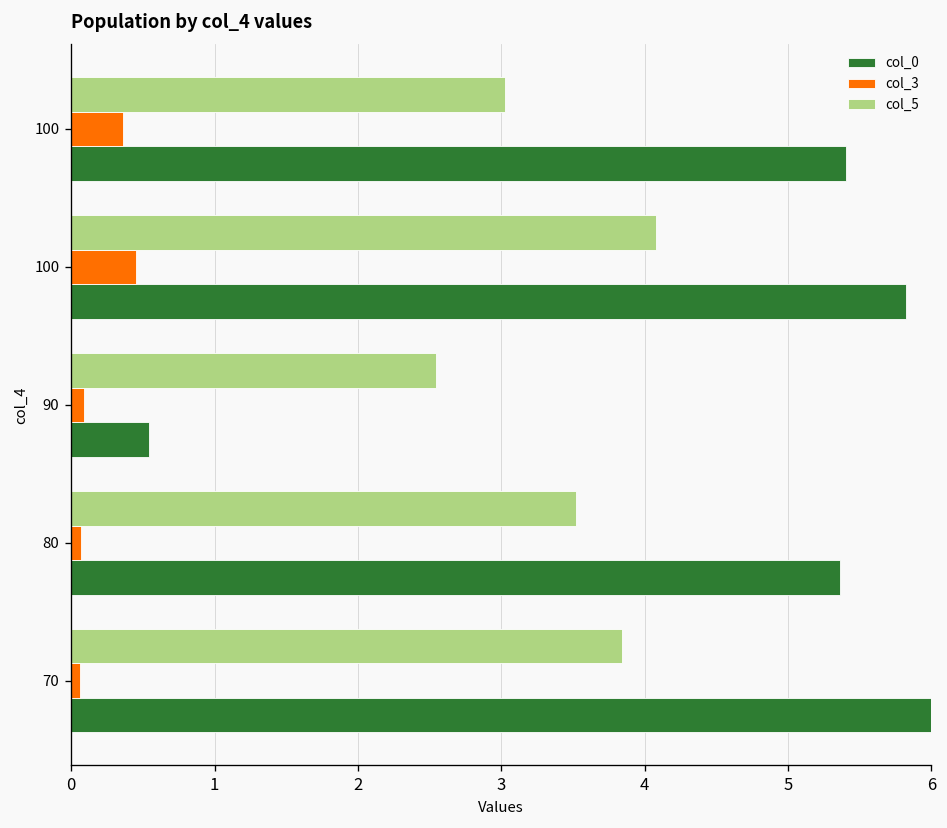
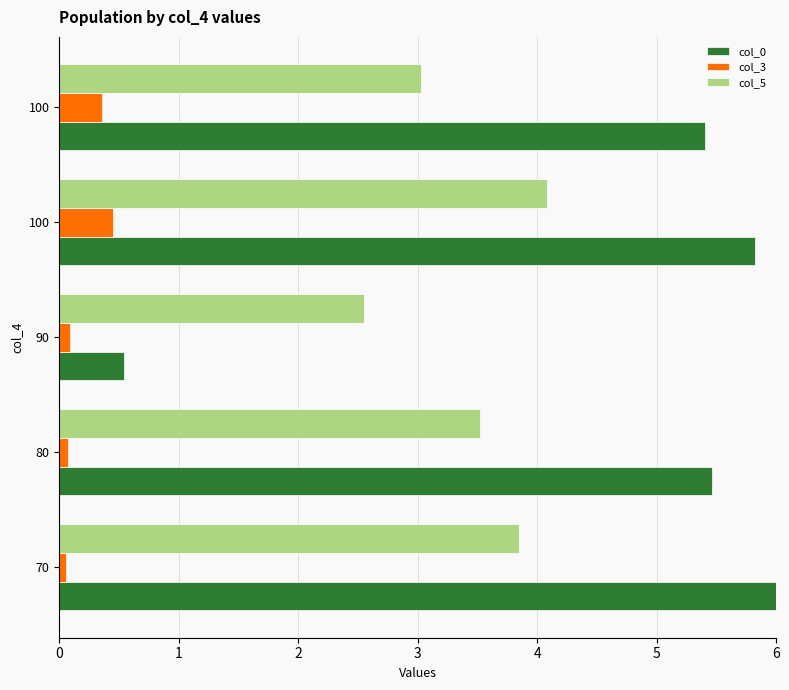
col_0, 80: 5.36 -> 5.46
